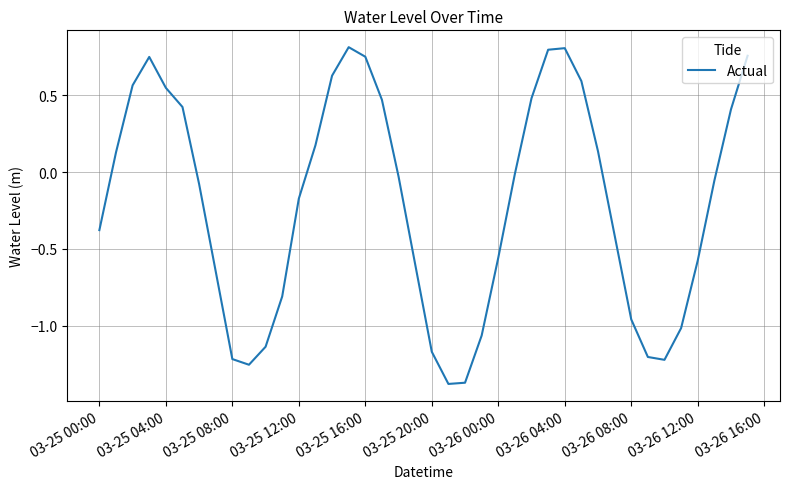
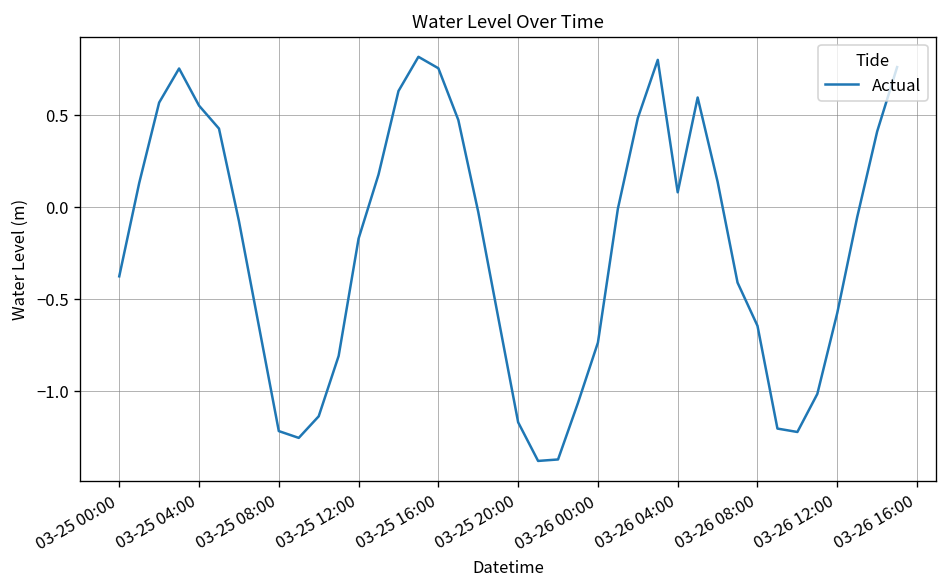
03-26 00:00: -0.56 -> -0.74
03-26 04:00: 0.81 -> 0.08
03-26 08:00: -0.96 -> -0.65
